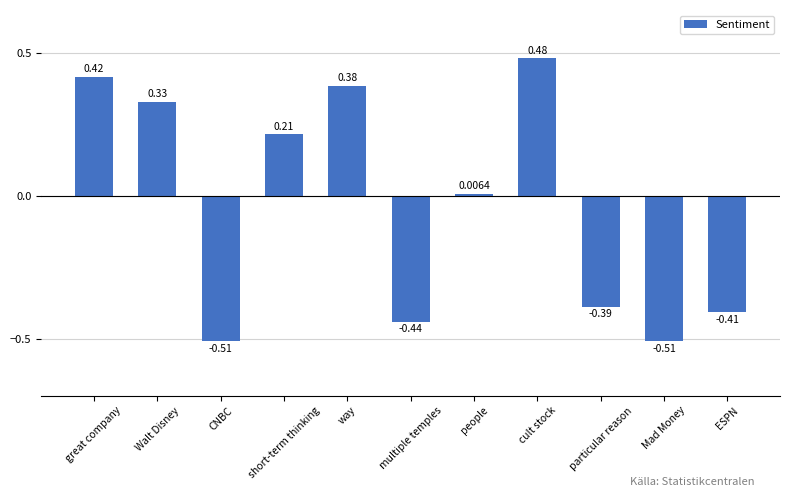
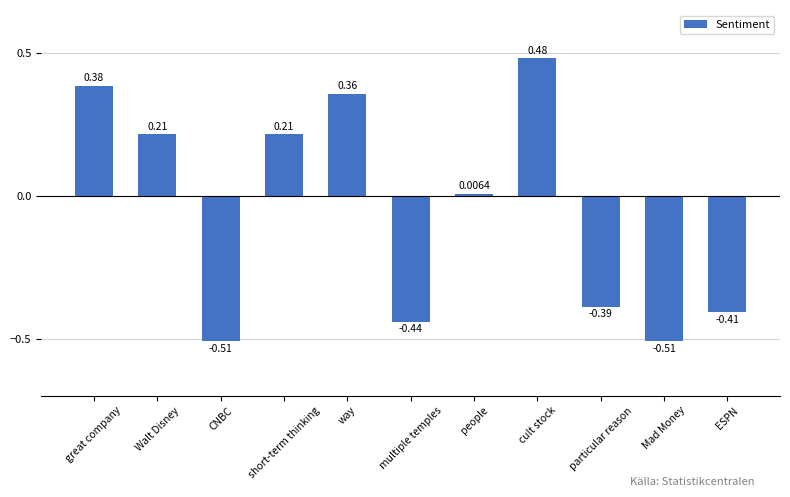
great company: 0.42 -> 0.38
Walt Disney: 0.33 -> 0.21
way: 0.38 -> 0.36
